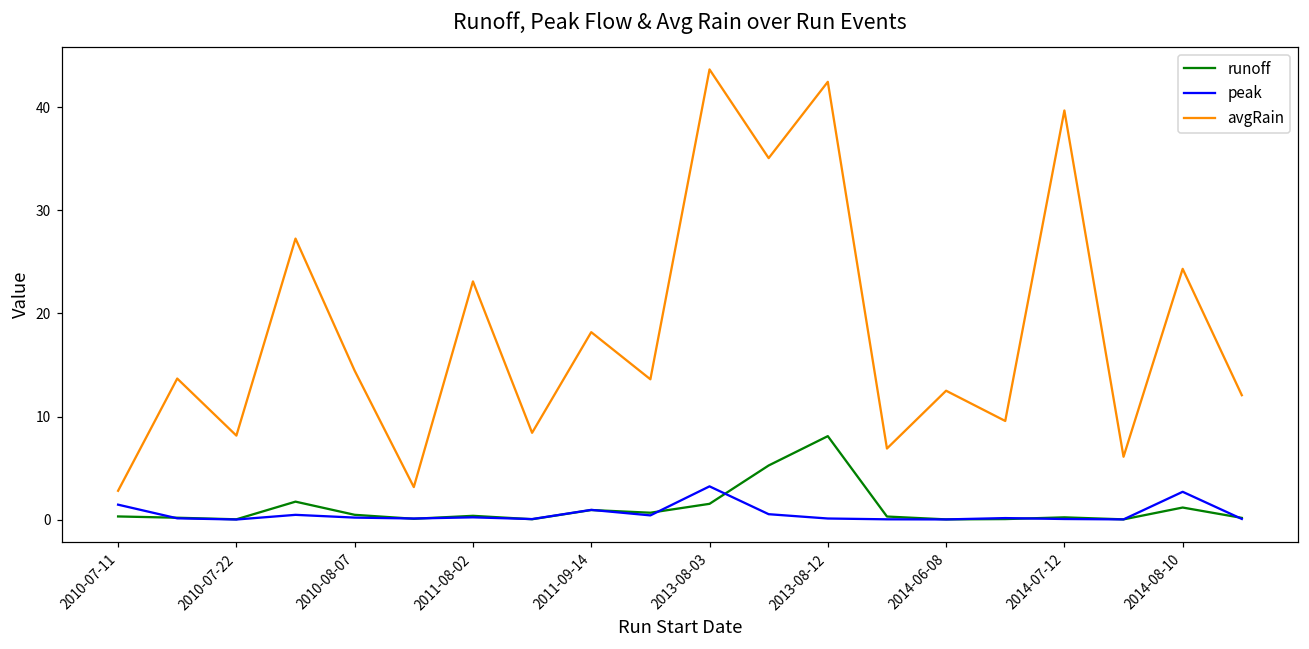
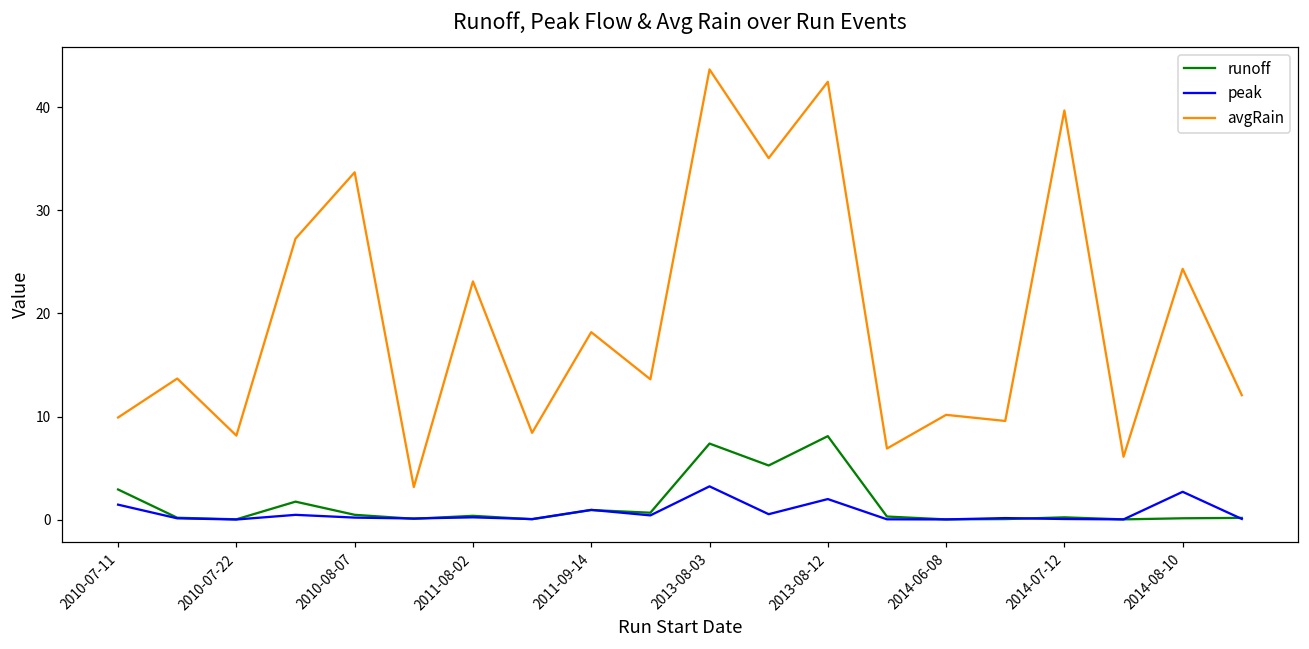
runoff, 2010-07-11: 0 -> 3
avgRain, 2010-07-11: 3 -> 10
avgRain, 2010-08-07: 14 -> 34
runoff, 2013-08-03: 2 -> 7
peak, 2013-08-12: 0 -> 2
avgRain, 2014-06-08: 12 -> 10
runoff, 2014-08-10: 1 -> 0
